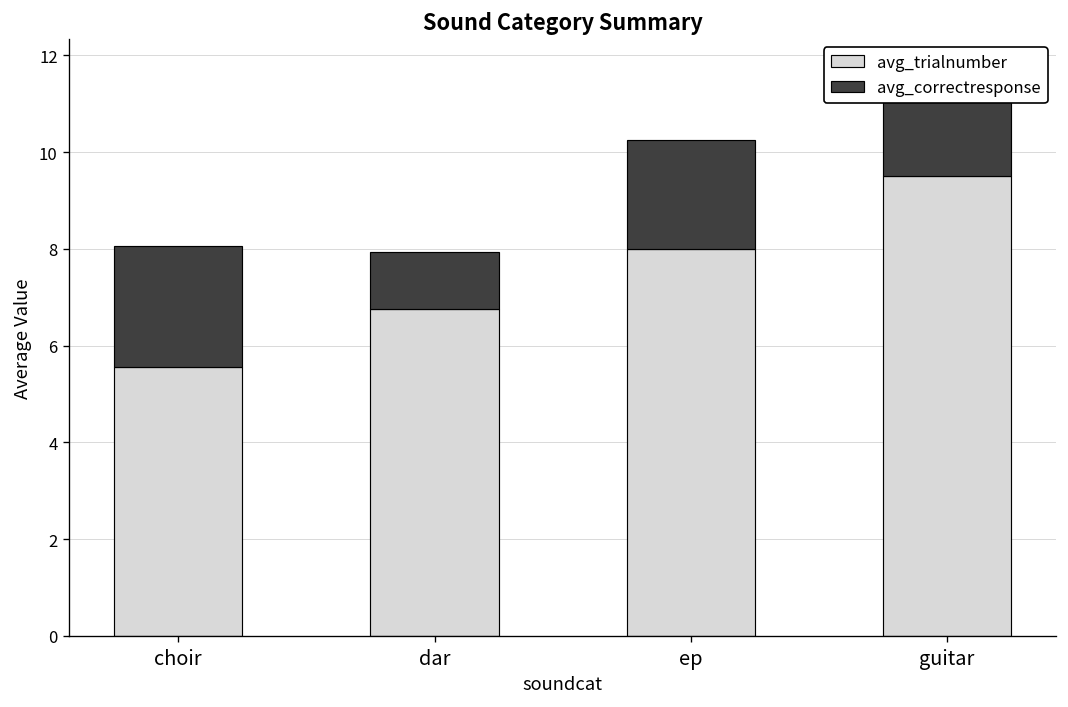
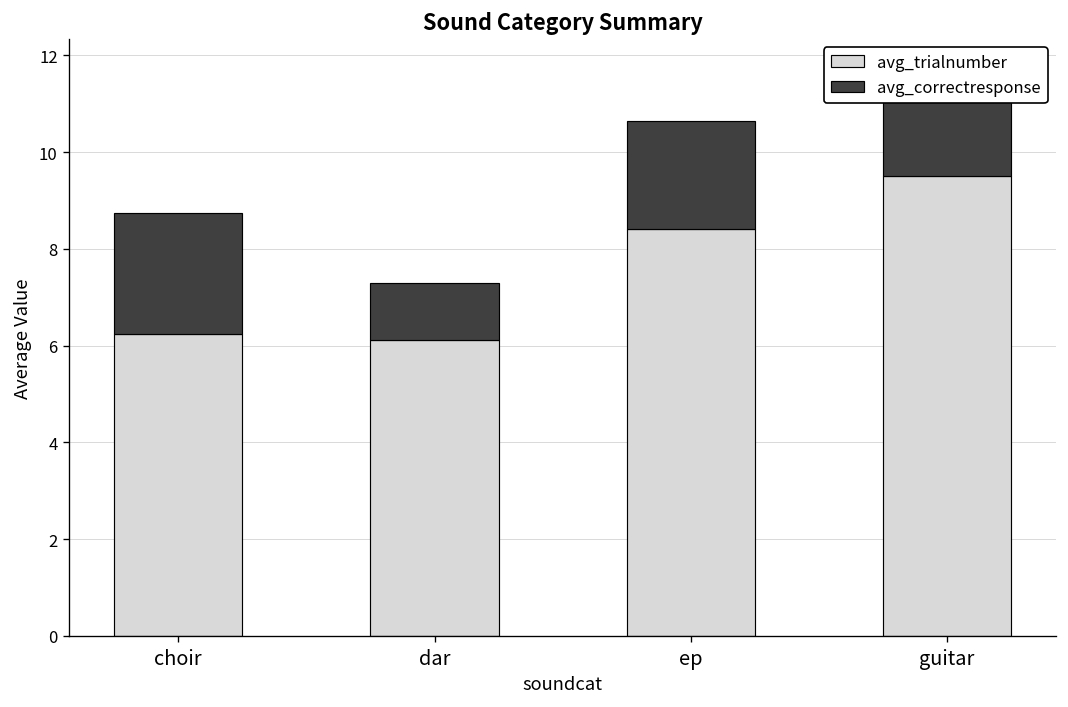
avg_trialnumber, choir: 5.6 -> 6.3
avg_trialnumber, dar: 6.8 -> 6.1
avg_trialnumber, ep: 8.0 -> 8.4
